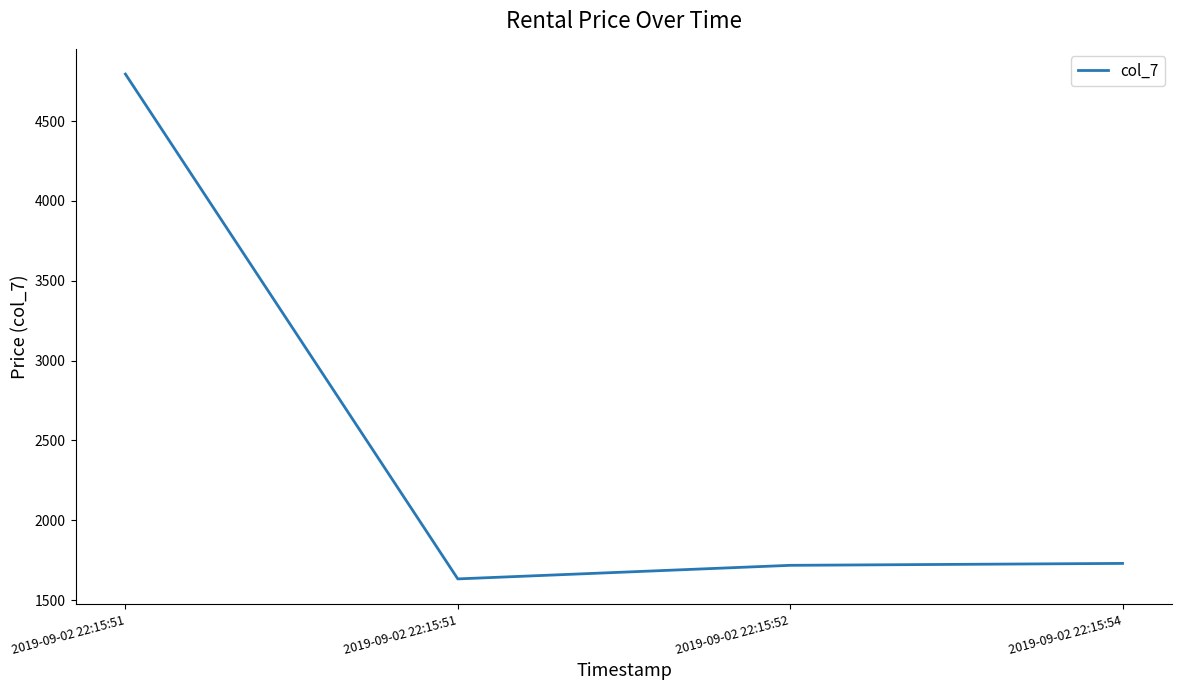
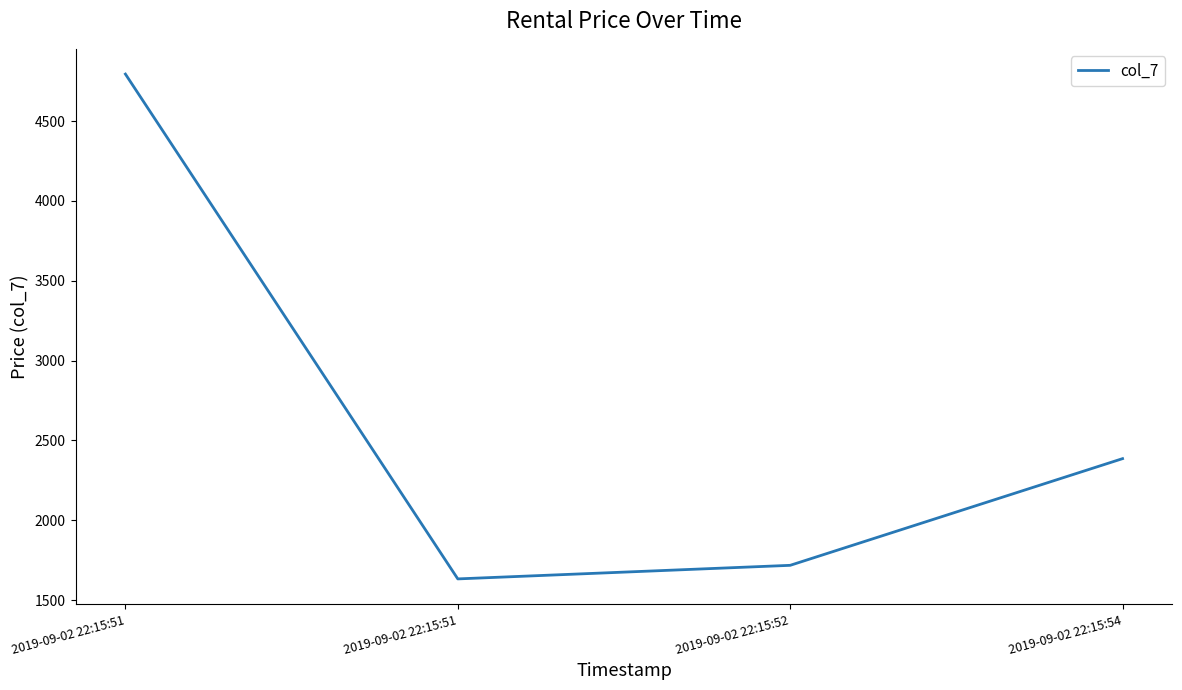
2019-09-02 22:15:54: 1730 -> 2390
